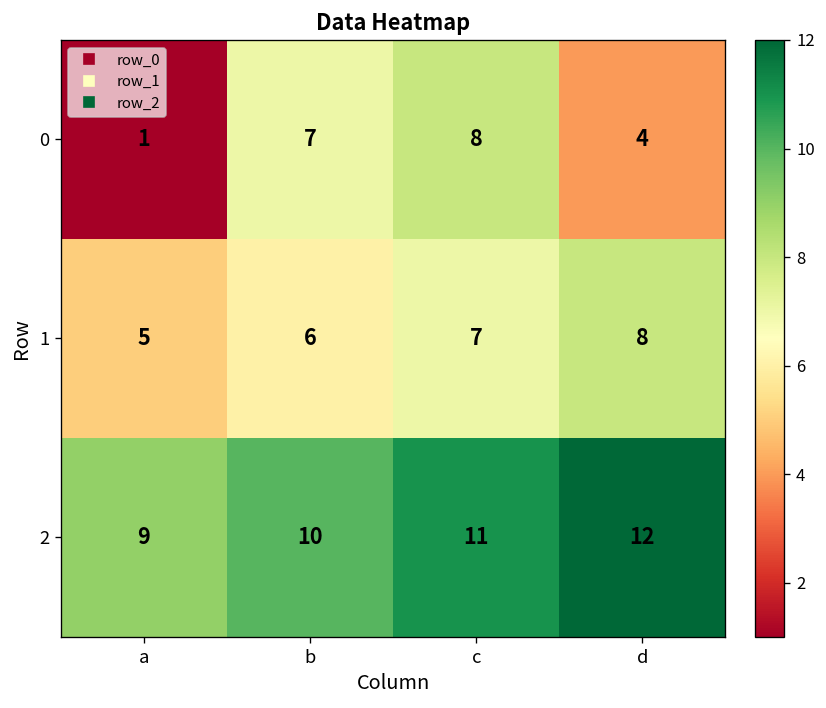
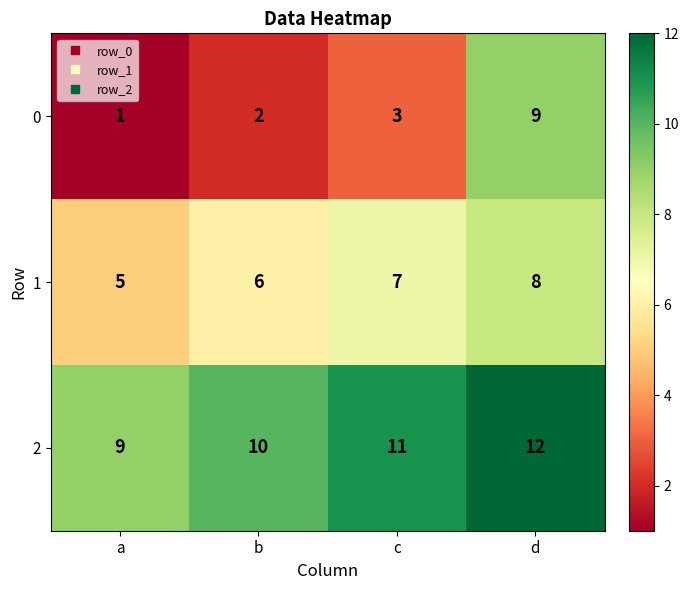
0, b: 7 -> 2
0, c: 8 -> 3
0, d: 4 -> 9
